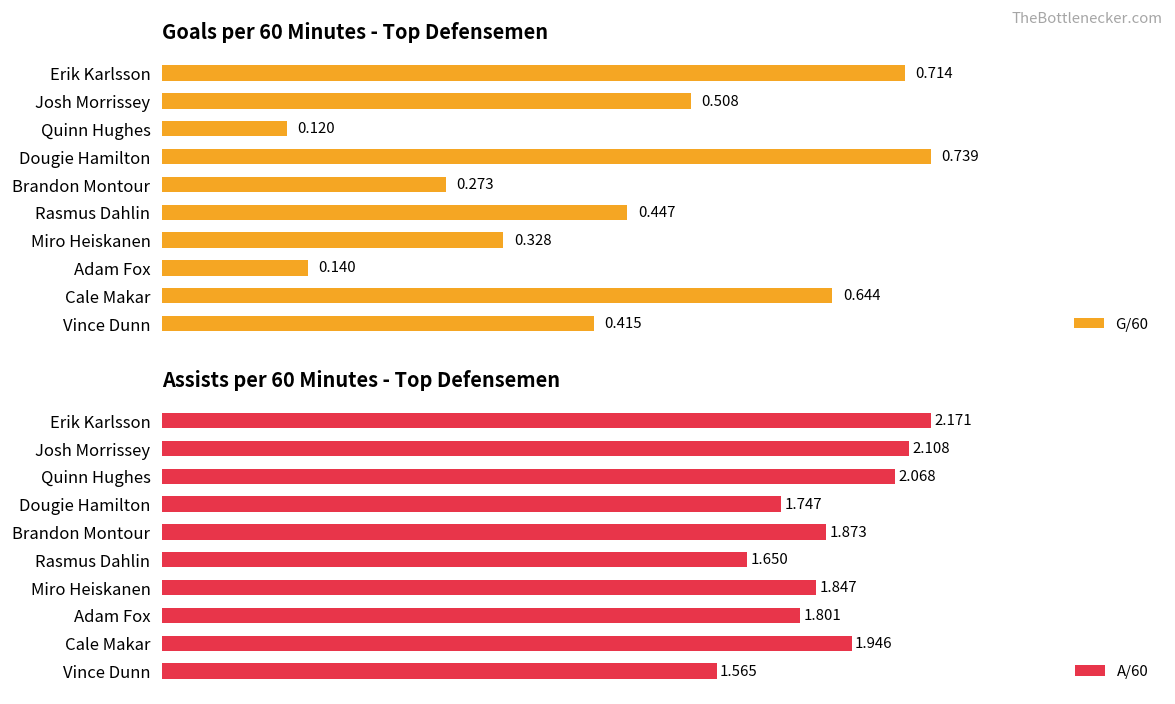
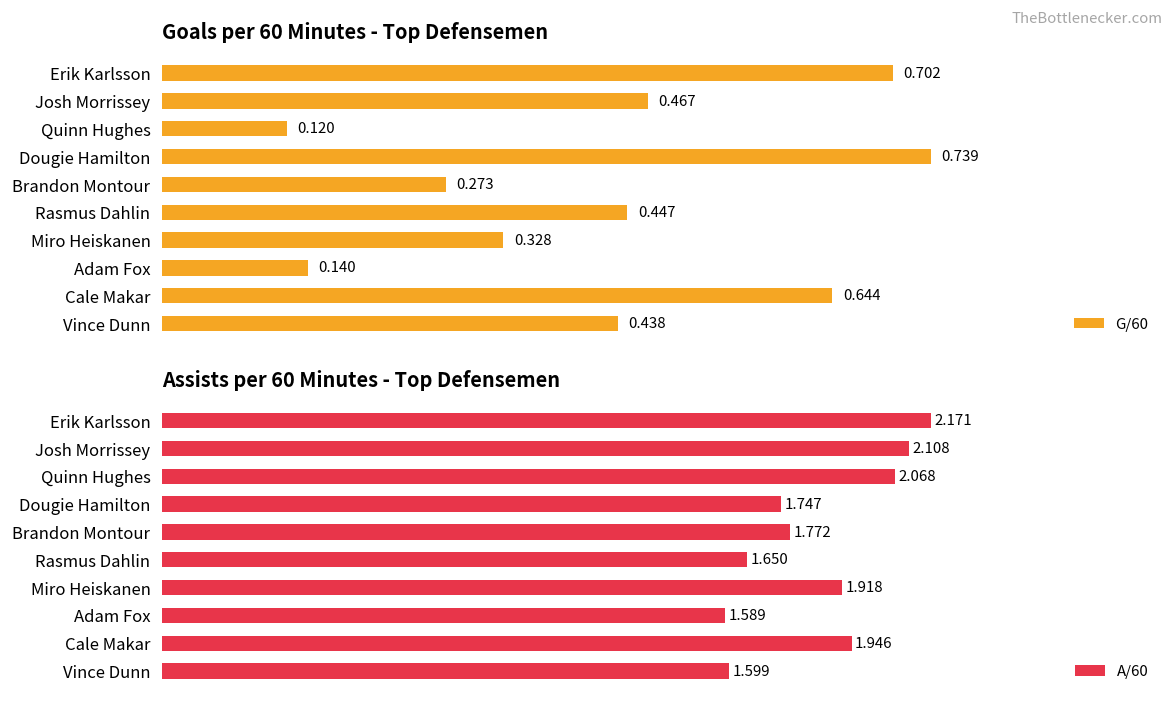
Goals per 60 Minutes - Top Defensemen, Erik Karlsson: 0.714 -> 0.702
Goals per 60 Minutes - Top Defensemen, Josh Morrissey: 0.508 -> 0.467
Goals per 60 Minutes - Top Defensemen, Vince Dunn: 0.415 -> 0.438
Assists per 60 Minutes - Top Defensemen, Brandon Montour: 1.873 -> 1.772
Assists per 60 Minutes - Top Defensemen, Miro Heiskanen: 1.847 -> 1.918
Assists per 60 Minutes - Top Defensemen, Adam Fox: 1.801 -> 1.589
Assists per 60 Minutes - Top Defensemen, Vince Dunn: 1.565 -> 1.599
